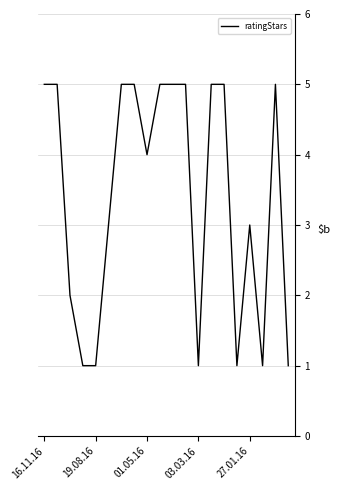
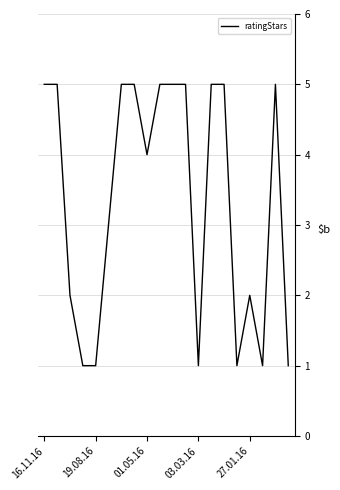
27.01.16: 3 -> 2
